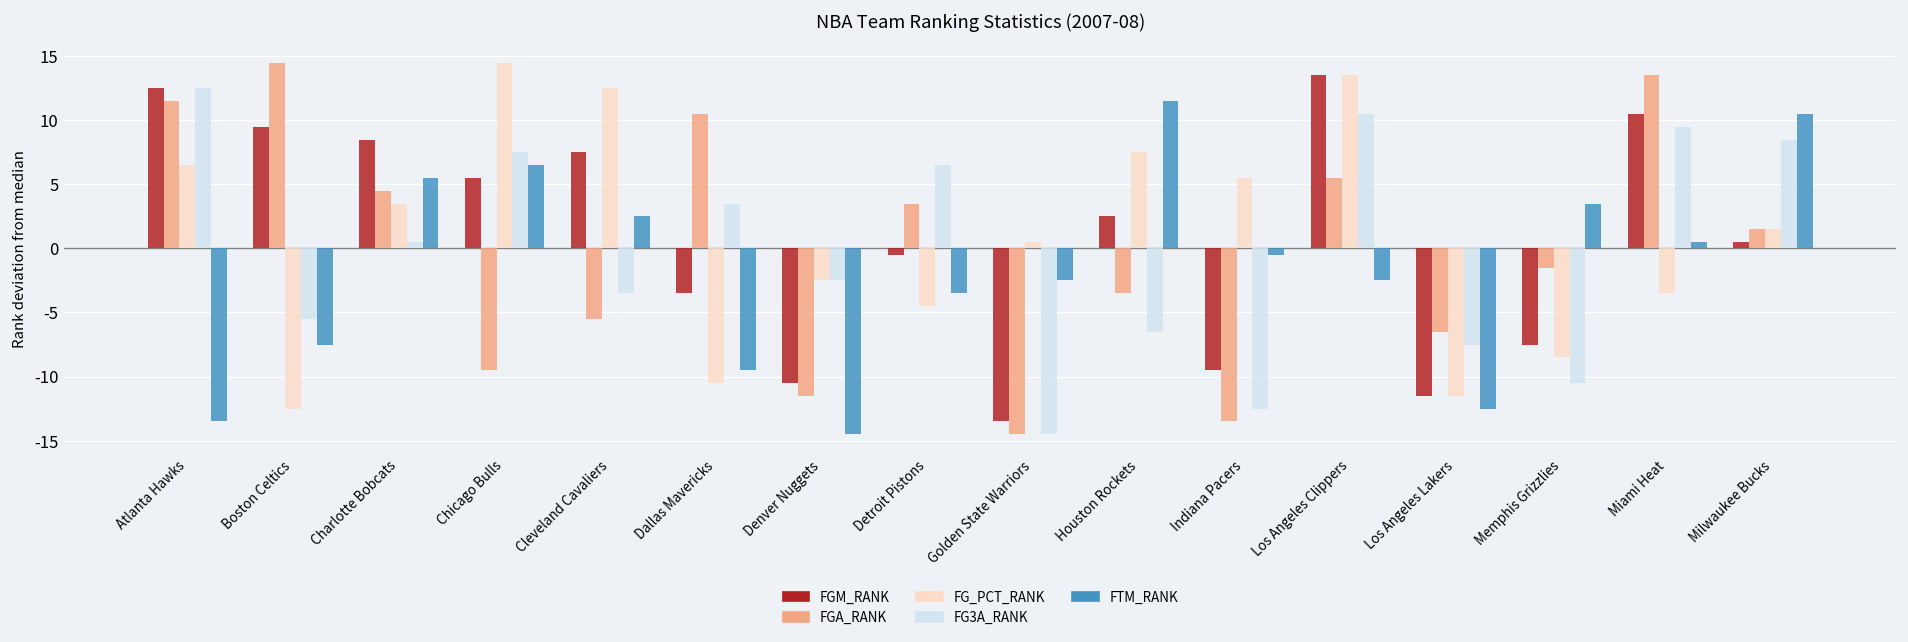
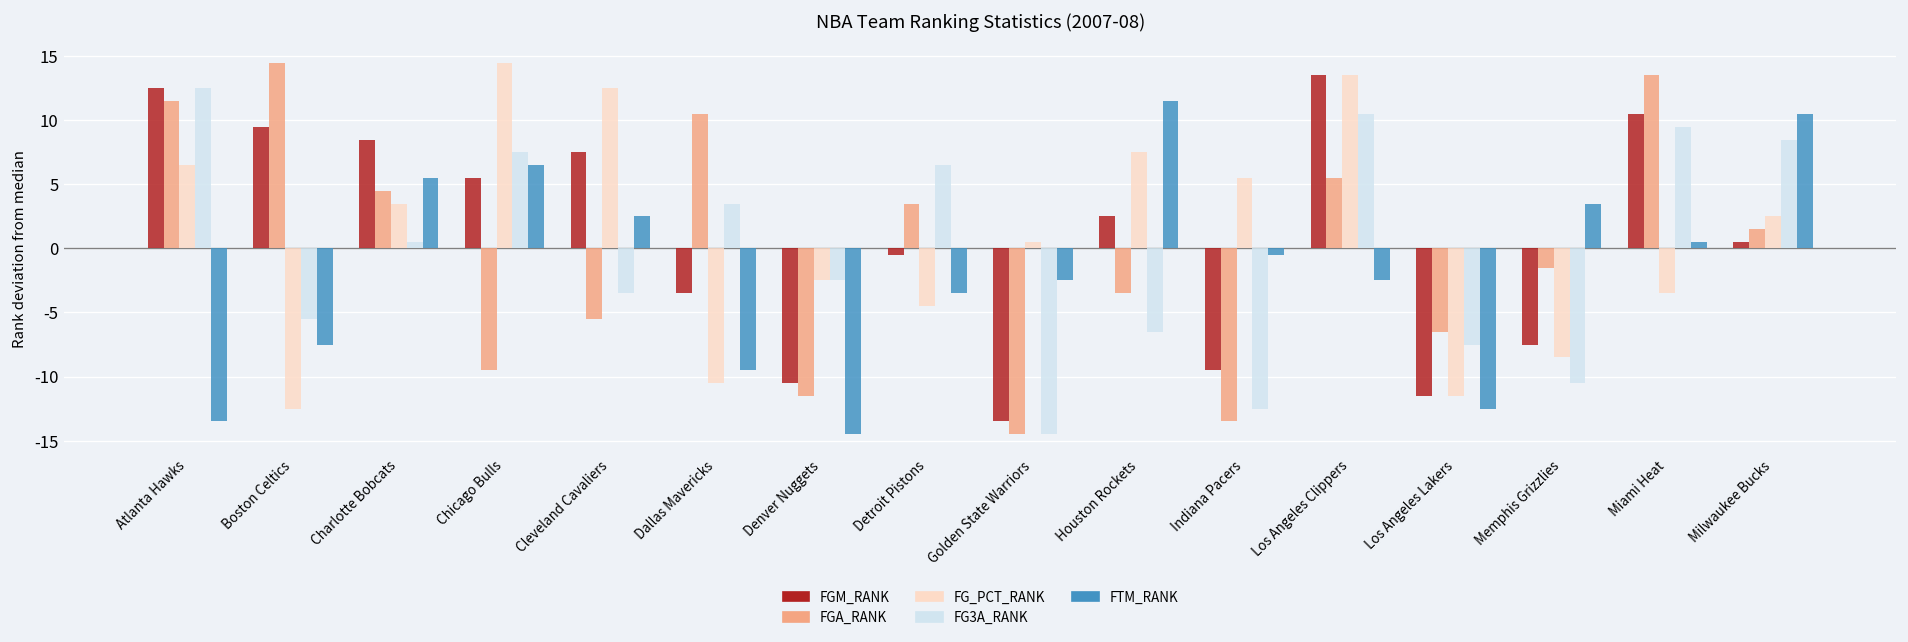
FG_PCT_RANK, Milwaukee Bucks: 1.5 -> 2.5
